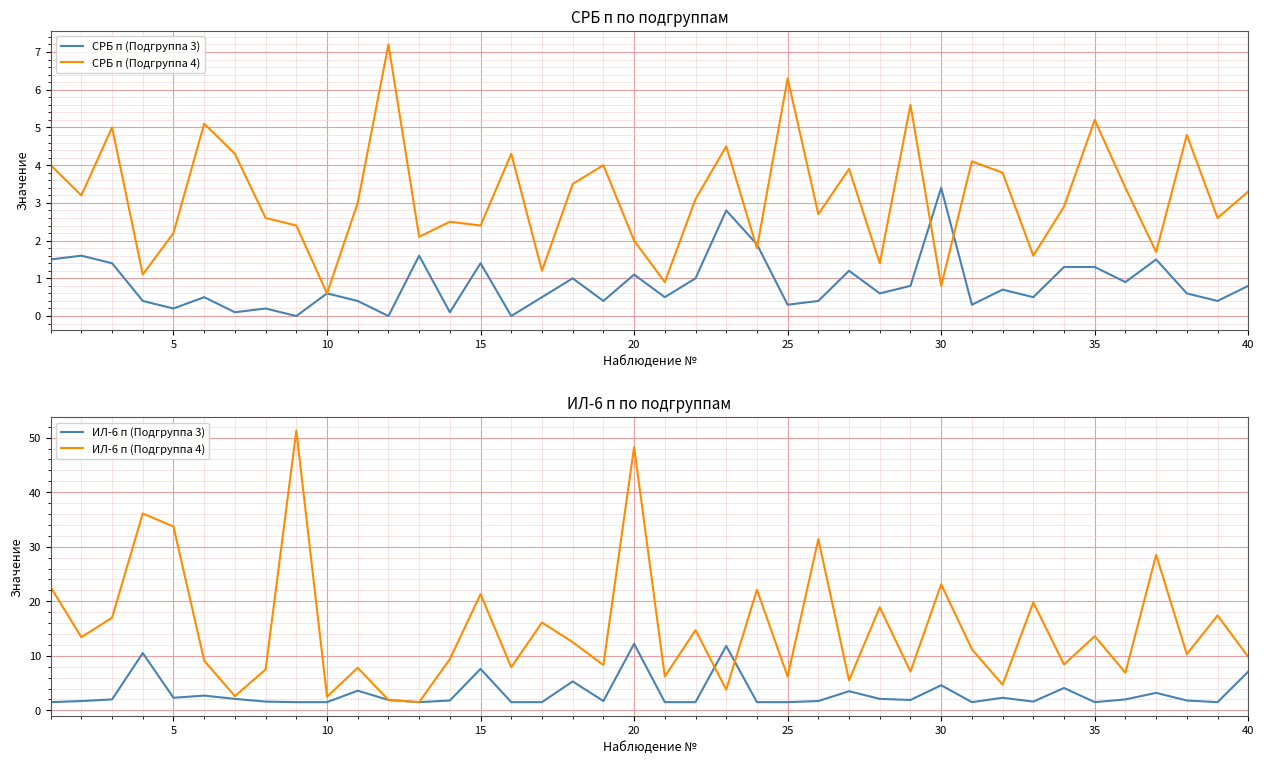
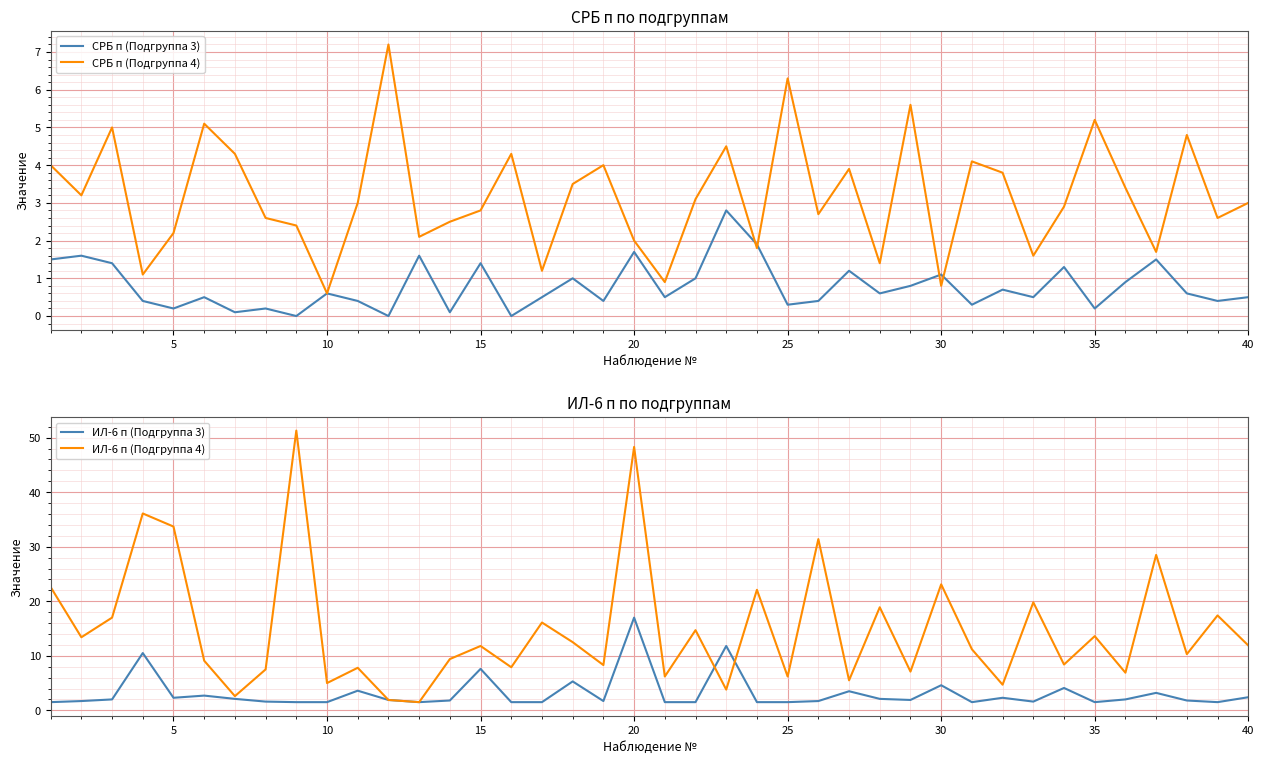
СРБ п по подгруппам, СРБ п (Подгруппа 4), 15: 2.4 -> 2.8
СРБ п по подгруппам, СРБ п (Подгруппа 3), 20: 1.1 -> 1.7
СРБ п по подгруппам, СРБ п (Подгруппа 3), 30: 3.4 -> 1.1
СРБ п по подгруппам, СРБ п (Подгруппа 3), 35: 1.3 -> 0.2
СРБ п по подгруппам, СРБ п (Подгруппа 3), 40: 0.8 -> 0.5
СРБ п по подгруппам, СРБ п (Подгруппа 4), 40: 3.3 -> 3.0
ИЛ-6 п по подгруппам, ИЛ-6 п (Подгруппа 4), 10: 3 -> 5
ИЛ-6 п по подгруппам, ИЛ-6 п (Подгруппа 4), 15: 21 -> 12
ИЛ-6 п по подгруппам, ИЛ-6 п (Подгруппа 3), 20: 12 -> 17
ИЛ-6 п по подгруппам, ИЛ-6 п (Подгруппа 3), 40: 7 -> 2
ИЛ-6 п по подгруппам, ИЛ-6 п (Подгруппа 4), 40: 10 -> 12
